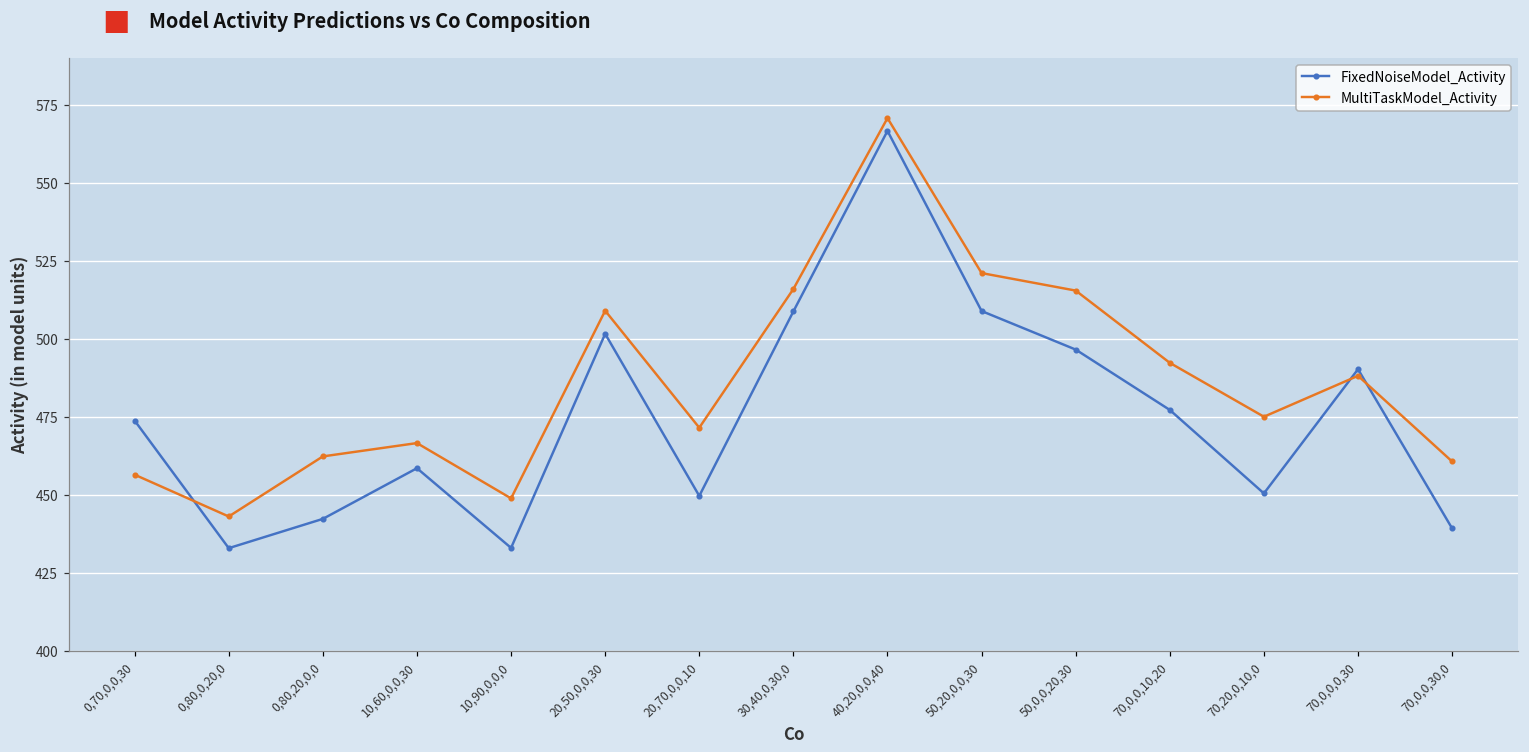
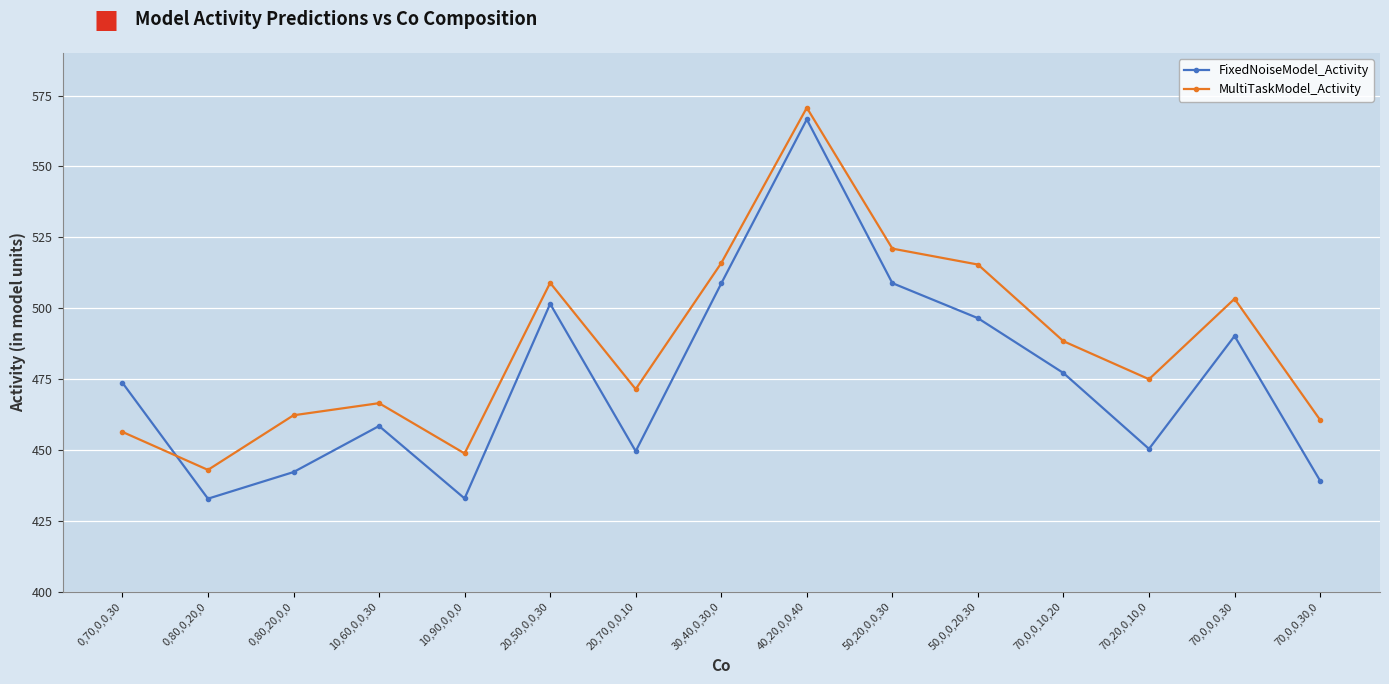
MultiTaskModel_Activity, 70,0,0,10,20: 492 -> 488
MultiTaskModel_Activity, 70,0,0,0,30: 488 -> 503
